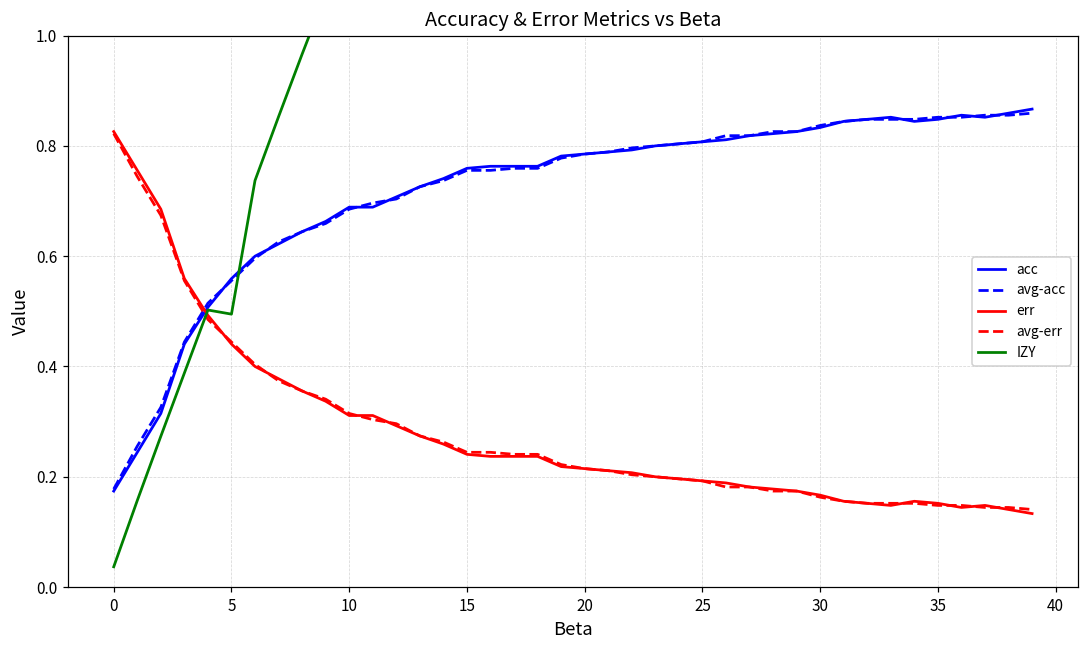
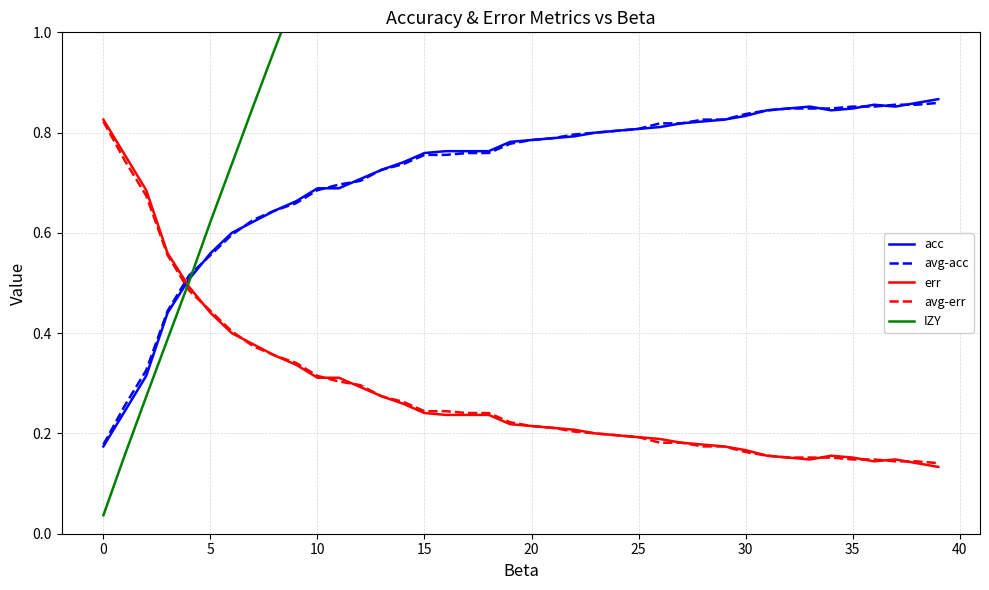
IZY, 5: 0.49 -> 0.62
